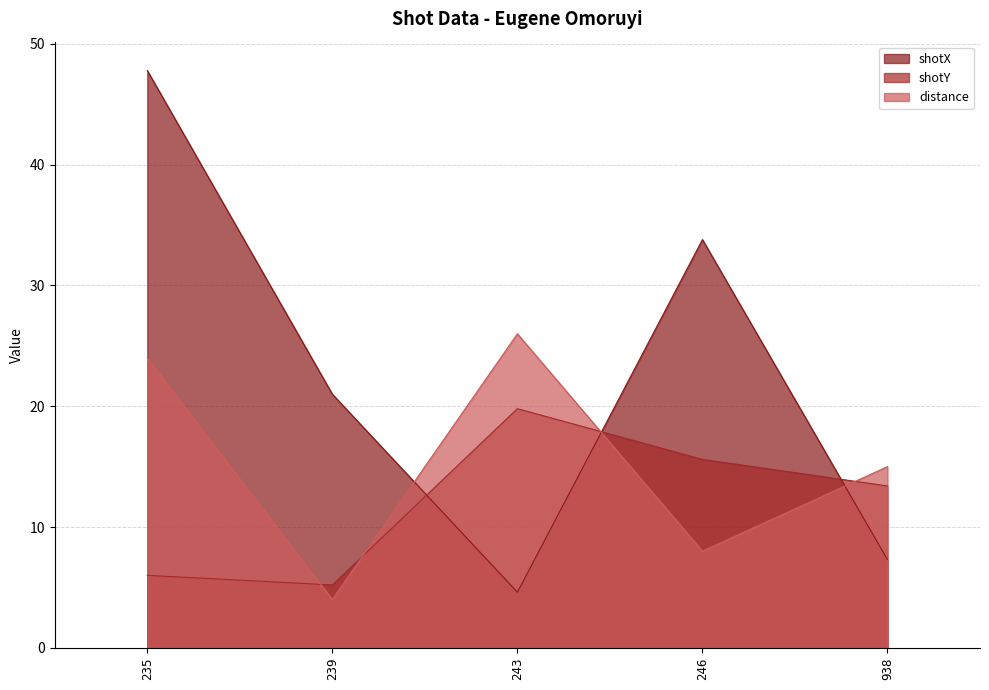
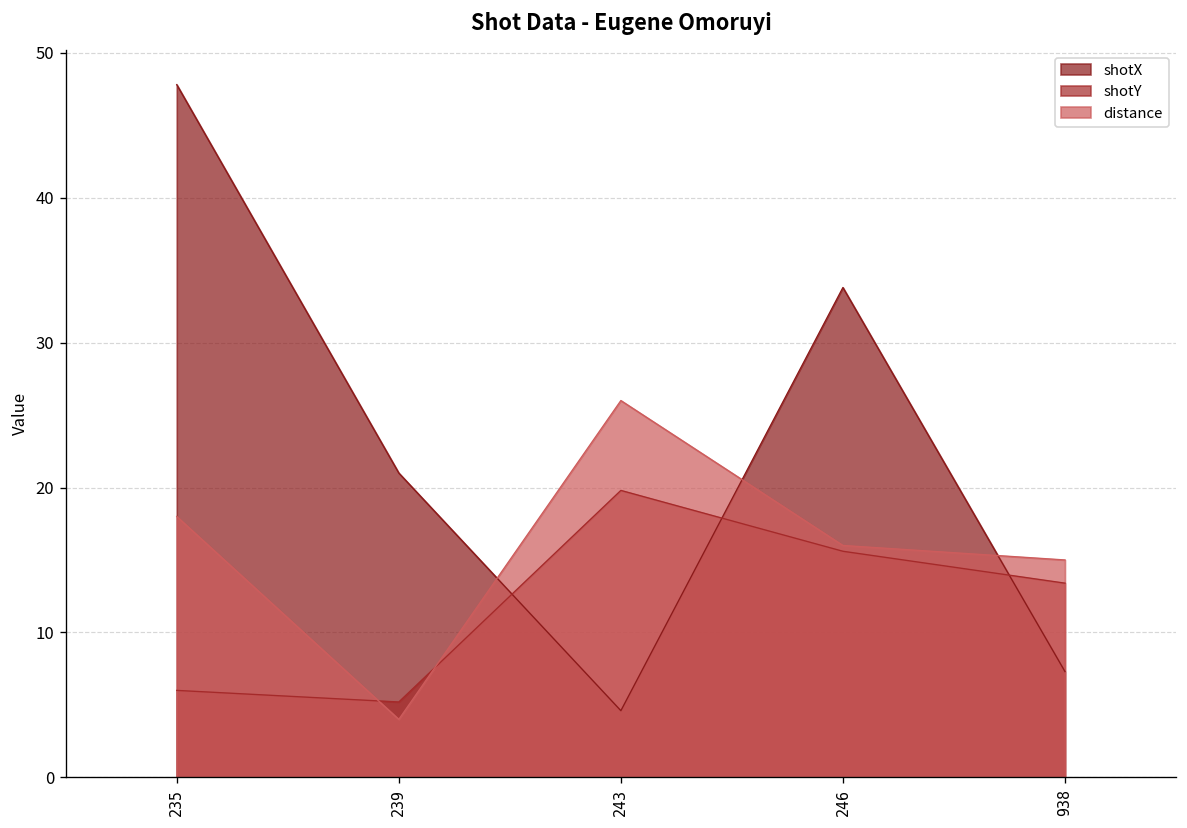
distance, 235: 24 -> 18
distance, 246: 8 -> 16
